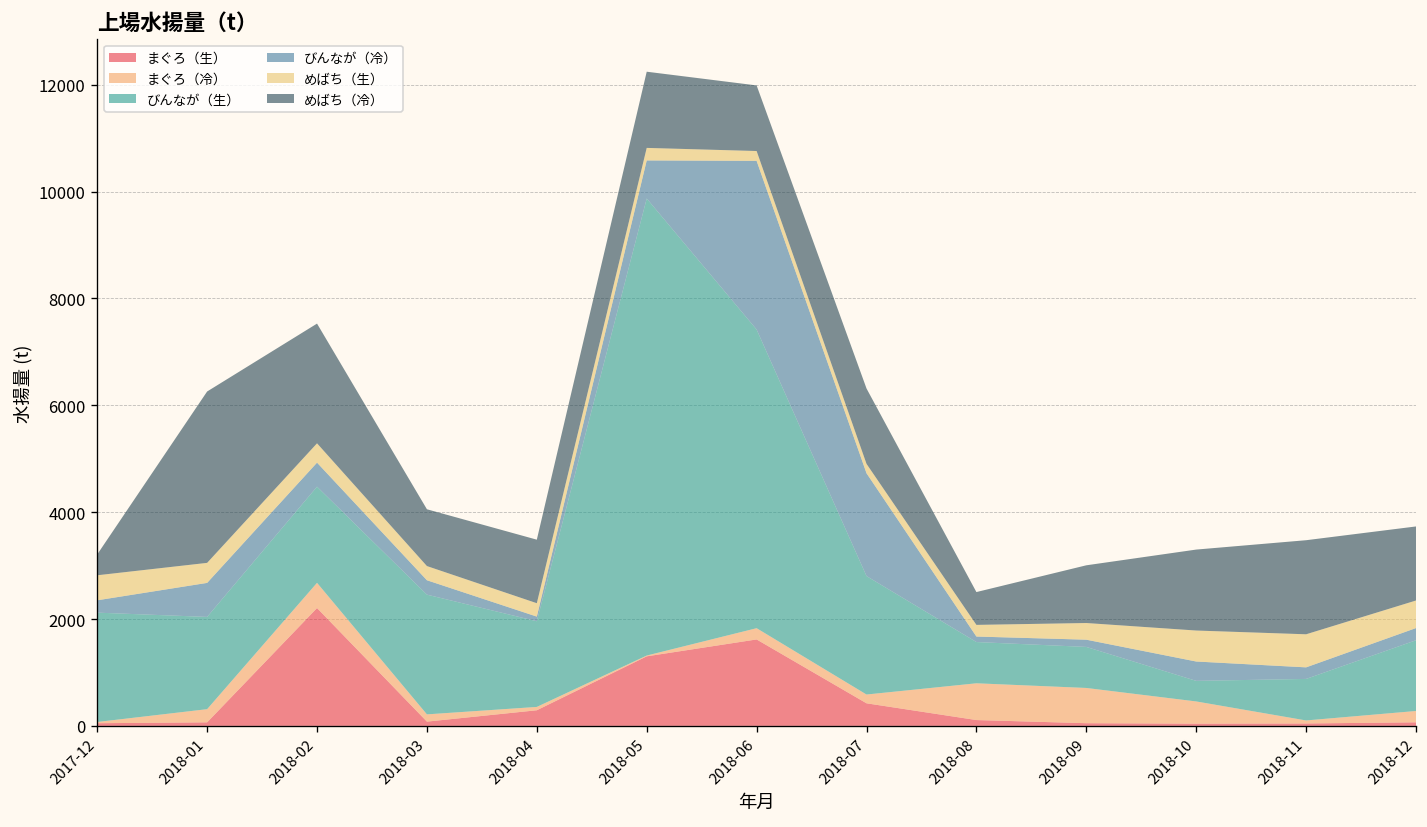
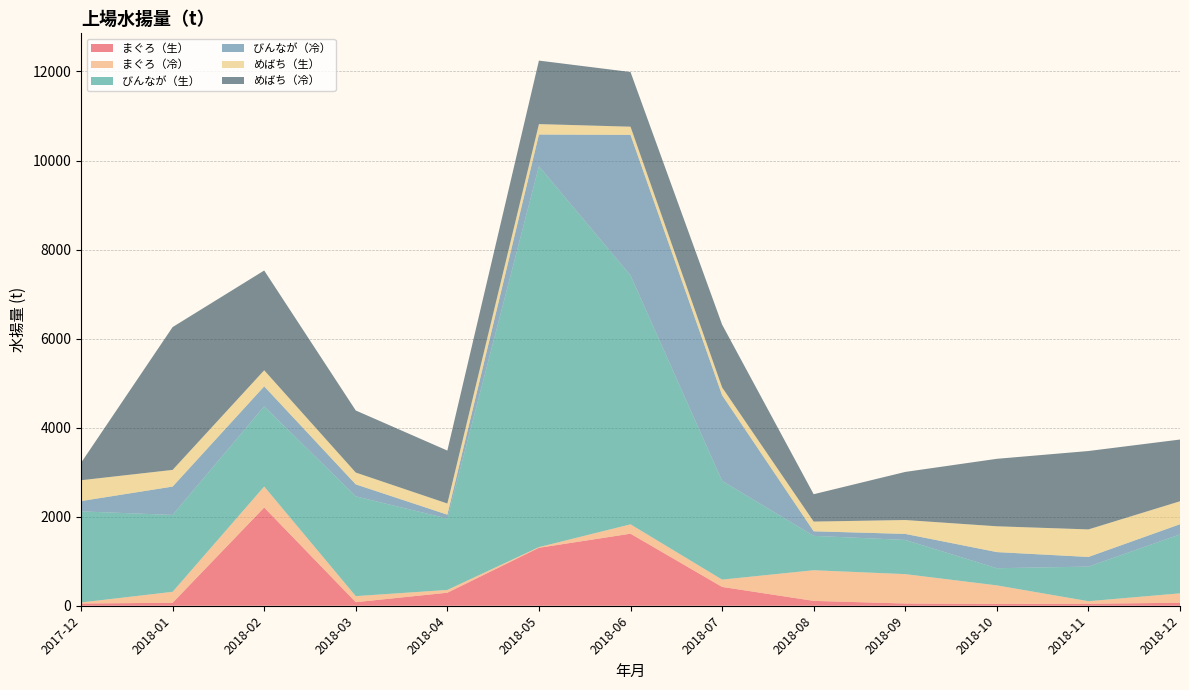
めばち（冷）, 2018-03: 1100 -> 1400
